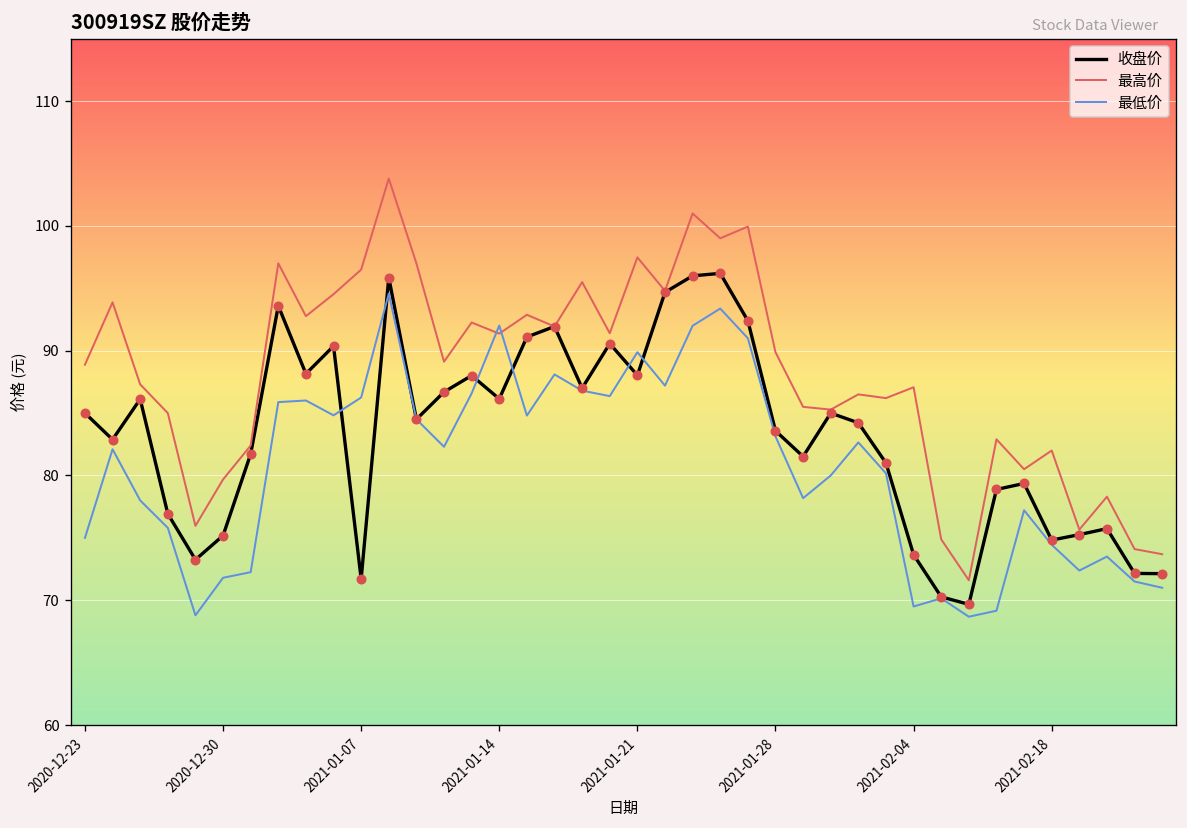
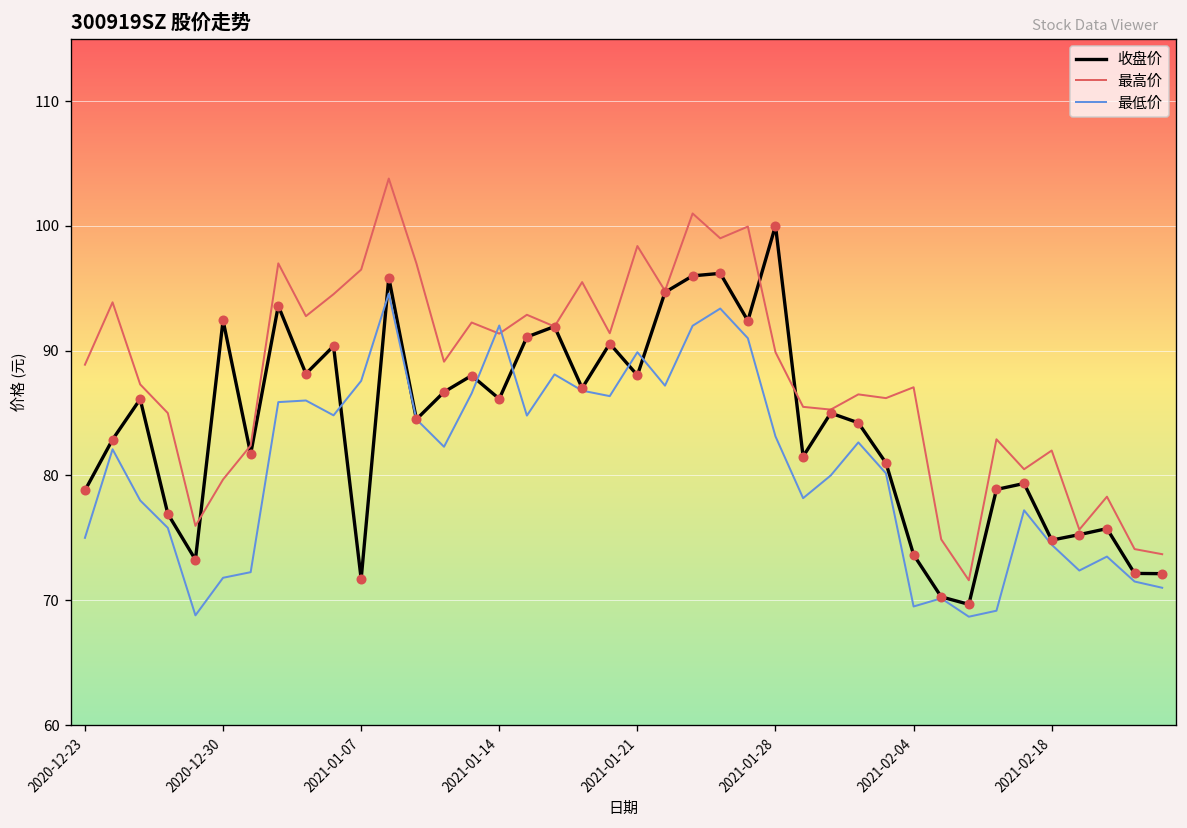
收盘价, 2020-12-23: 85.0 -> 78.8
收盘价, 2020-12-30: 75.2 -> 92.4
最低价, 2021-01-07: 86.3 -> 87.6
最高价, 2021-01-21: 97.5 -> 98.4
收盘价, 2021-01-28: 83.6 -> 100.0
